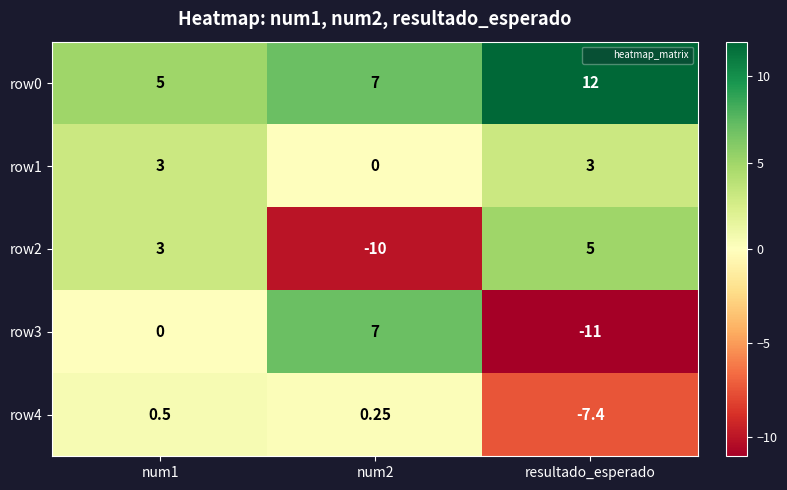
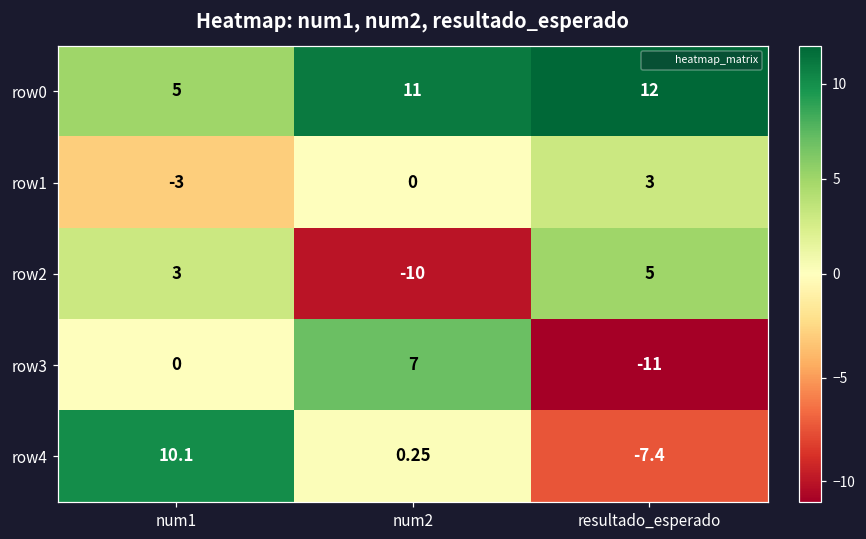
row0, num2: 7 -> 11
row1, num1: 3 -> -3
row4, num1: 0.5 -> 10.1
